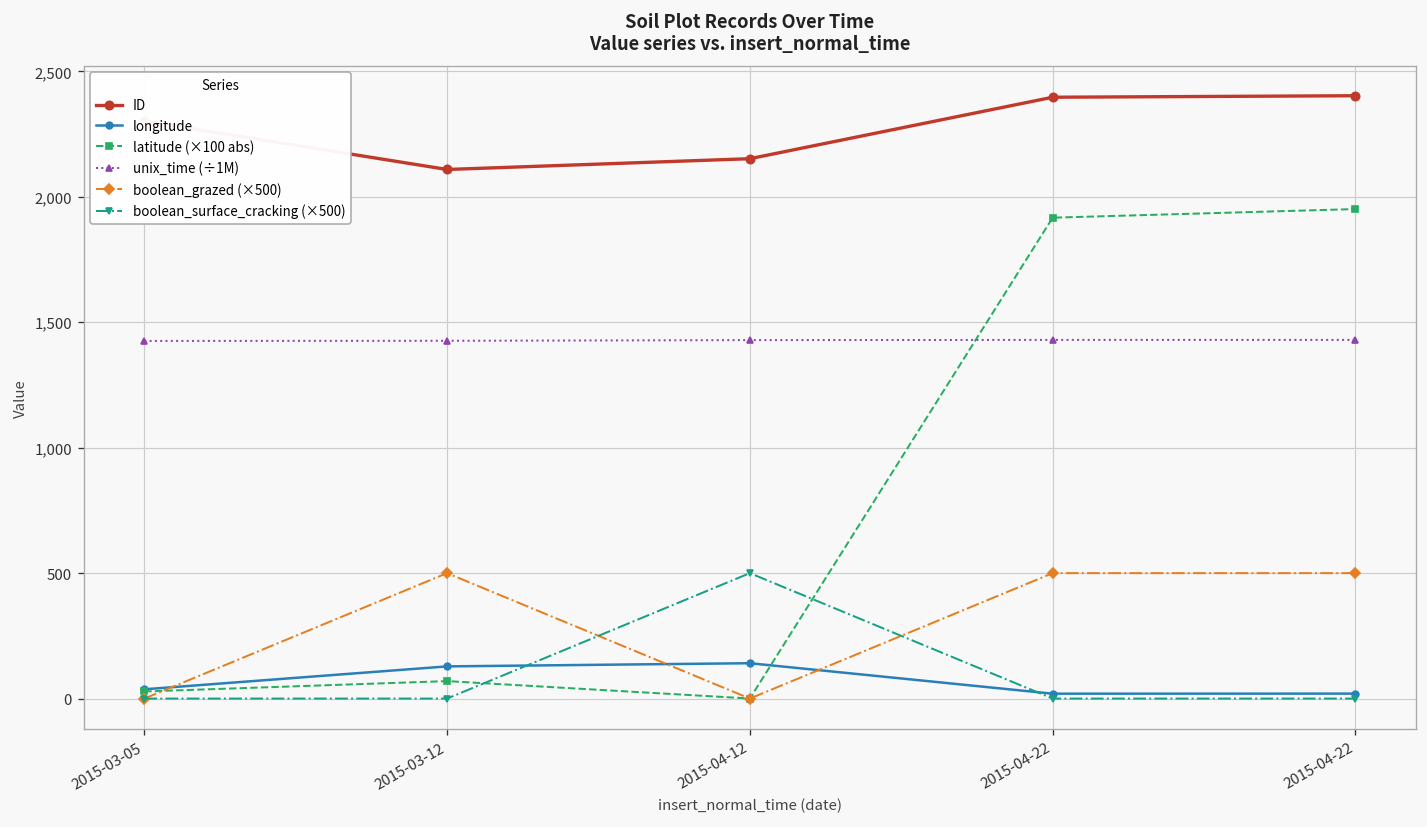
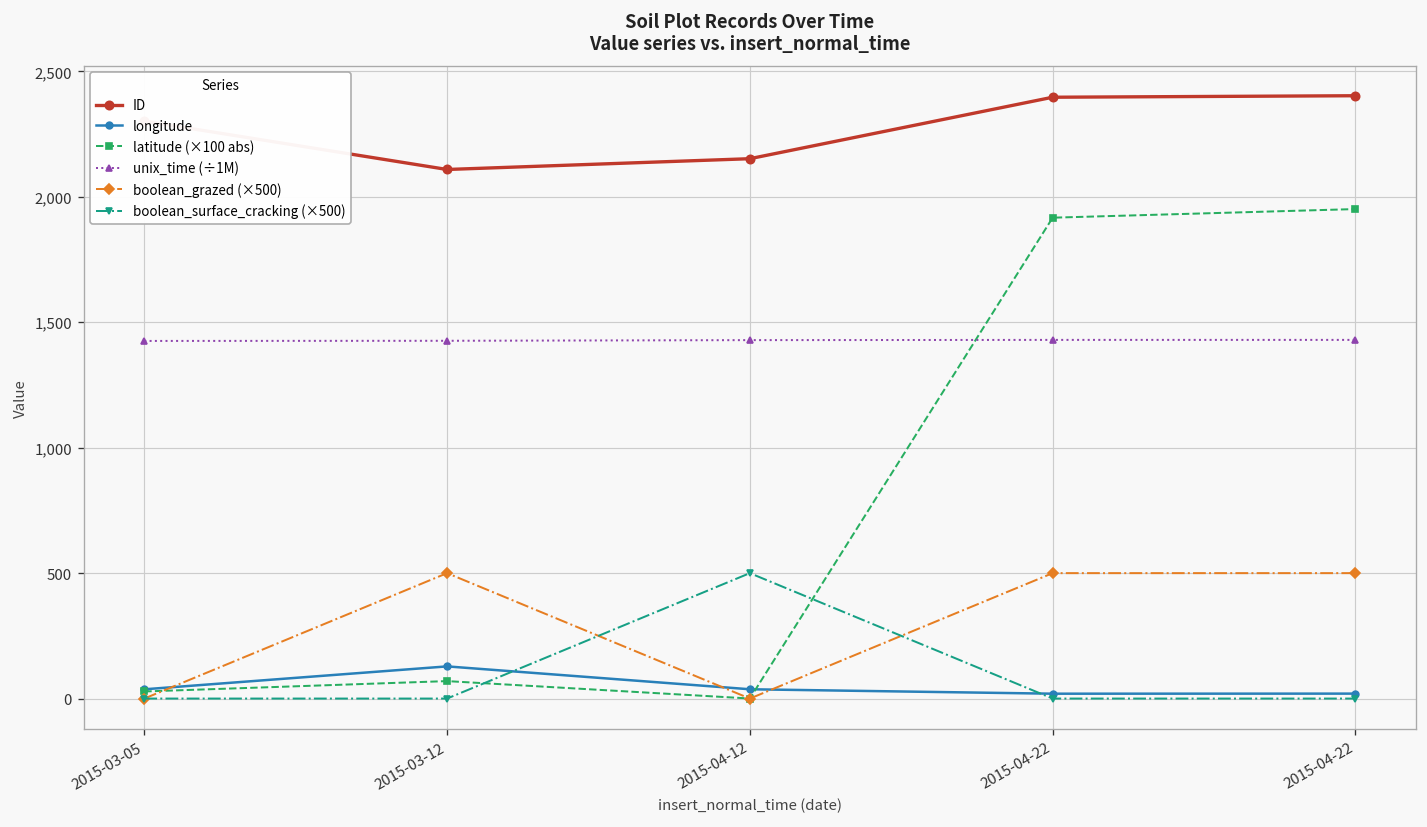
longitude, 2015-04-12: 140 -> 40
